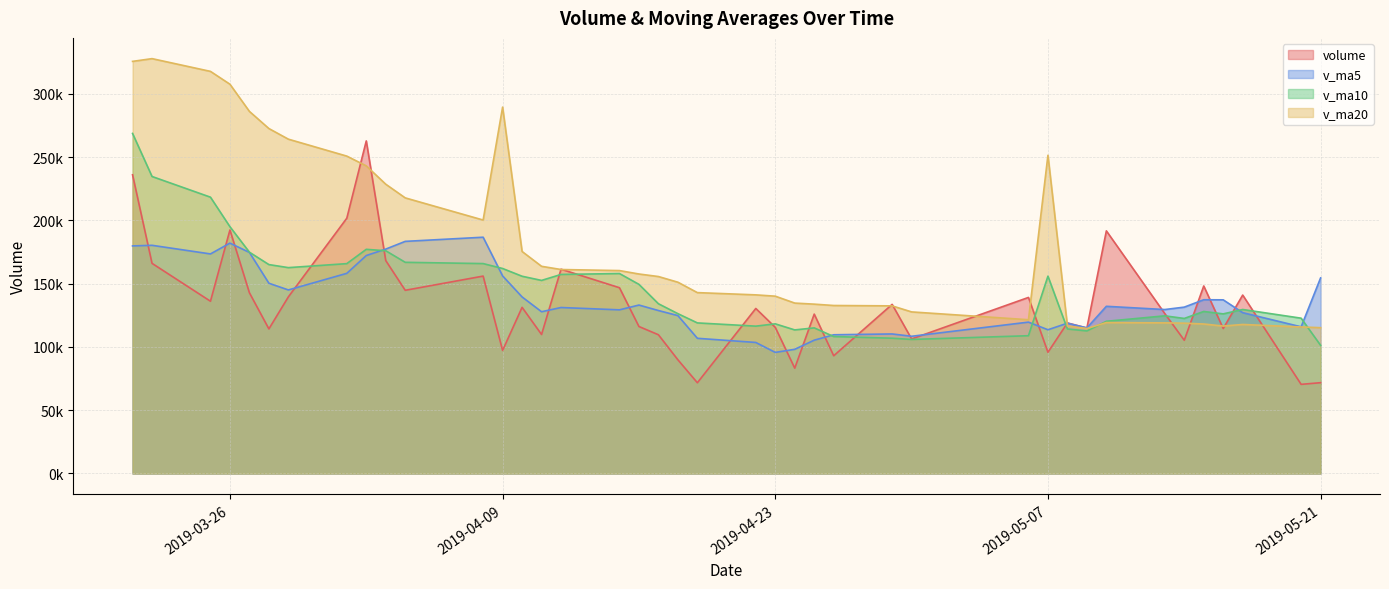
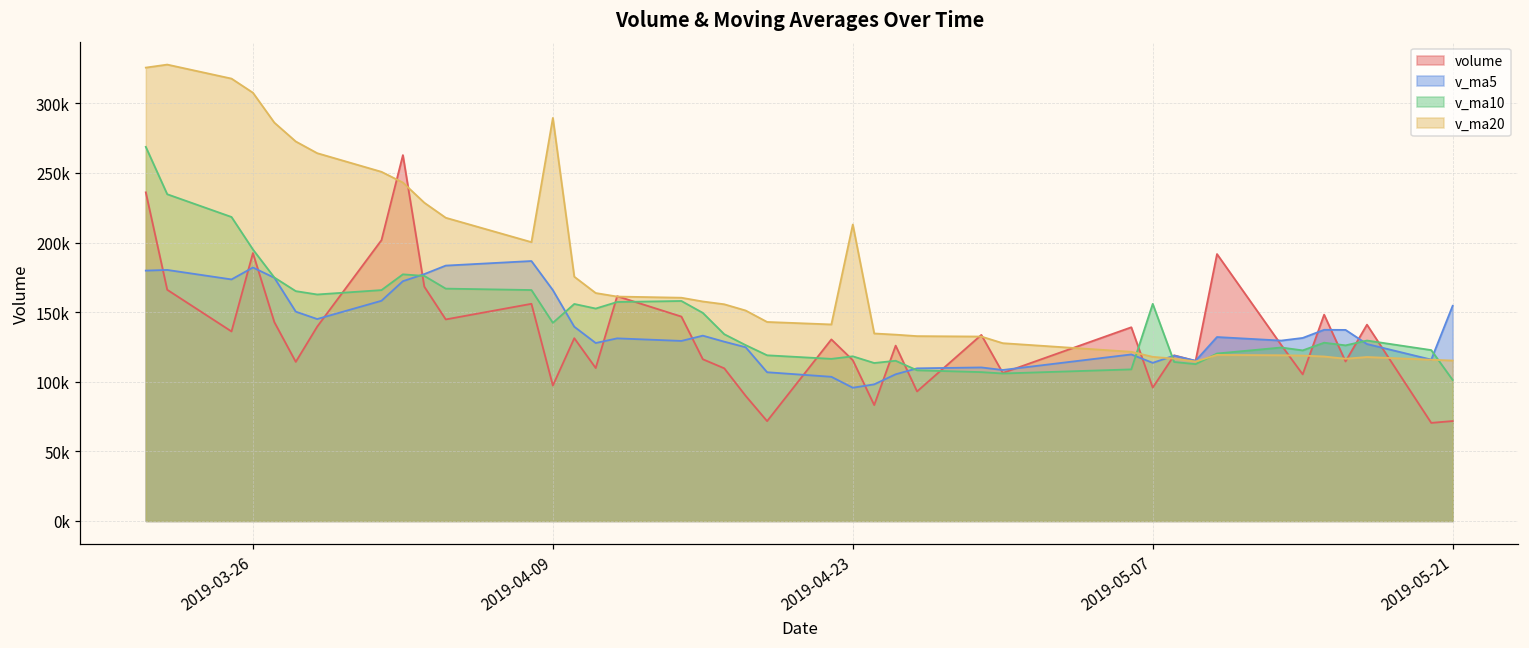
v_ma5, 2019-04-09: 156000 -> 166000
v_ma10, 2019-04-09: 162000 -> 142000
v_ma20, 2019-04-23: 140000 -> 213000
v_ma20, 2019-05-07: 251000 -> 118000
